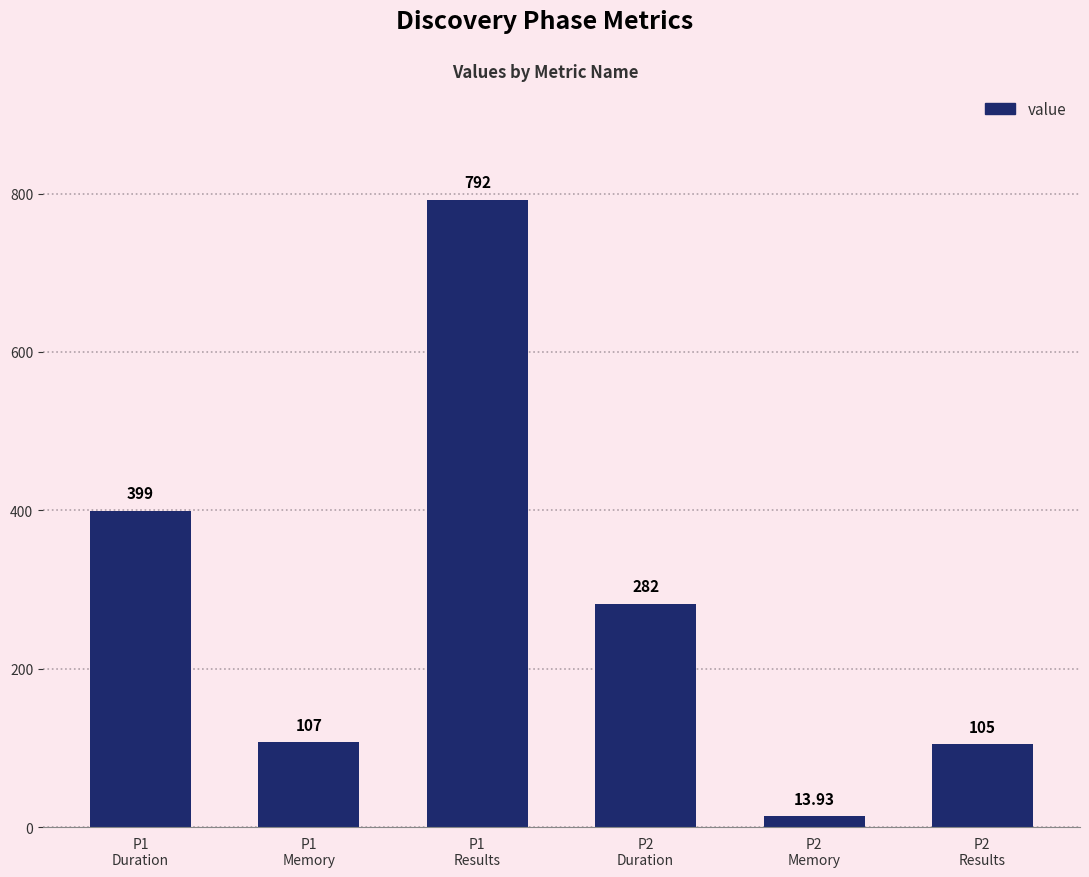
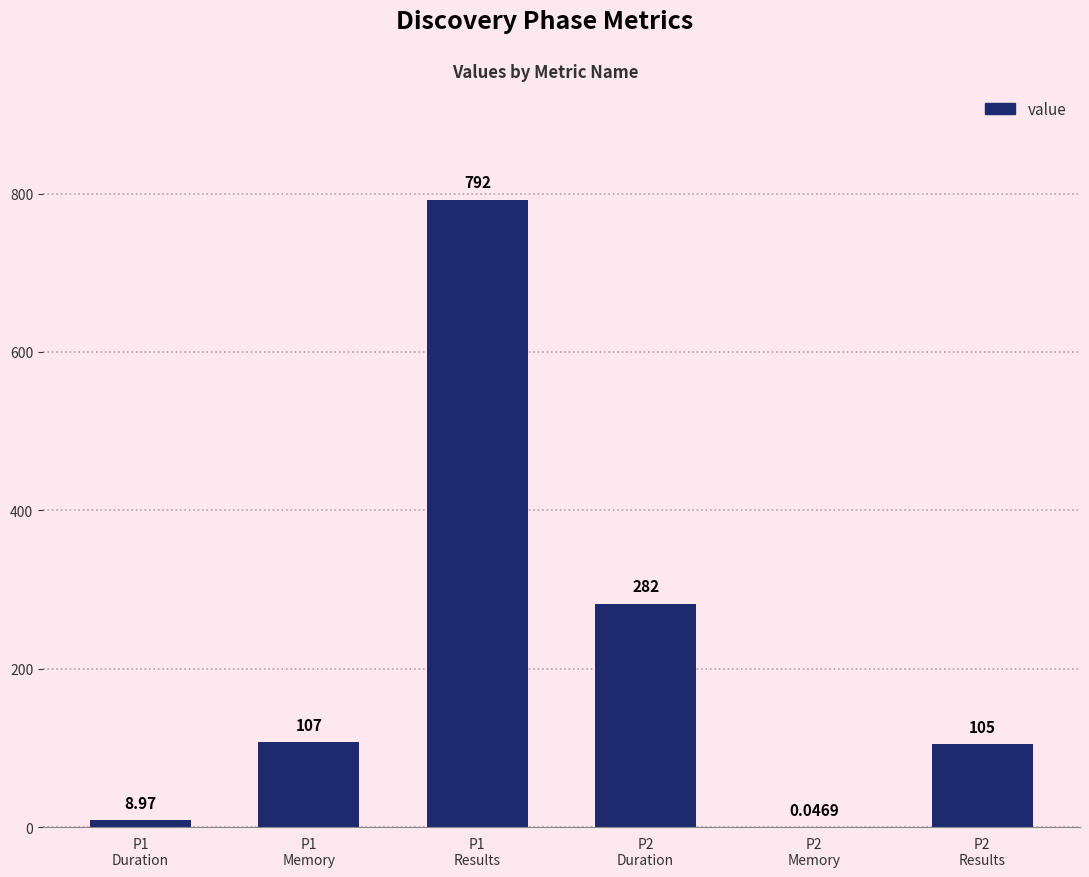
P1 Duration: 399 -> 8.97
P2 Memory: 13.93 -> 0.0469
